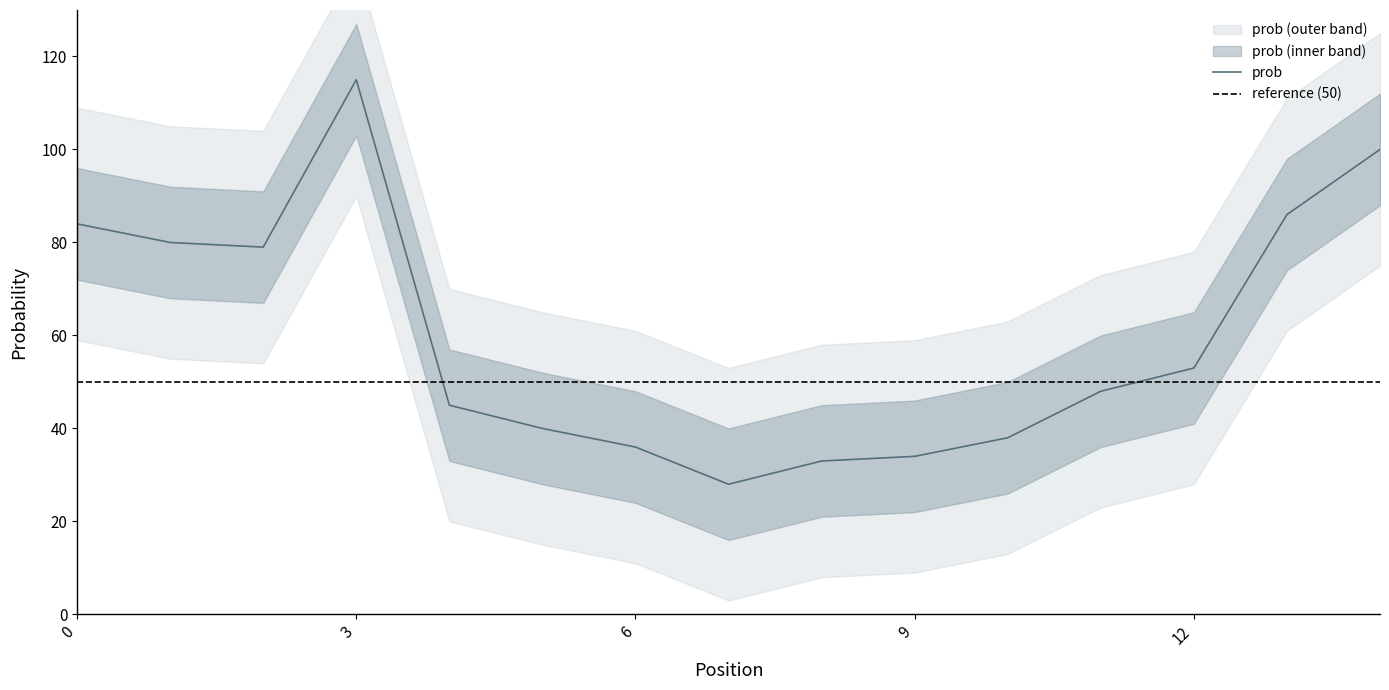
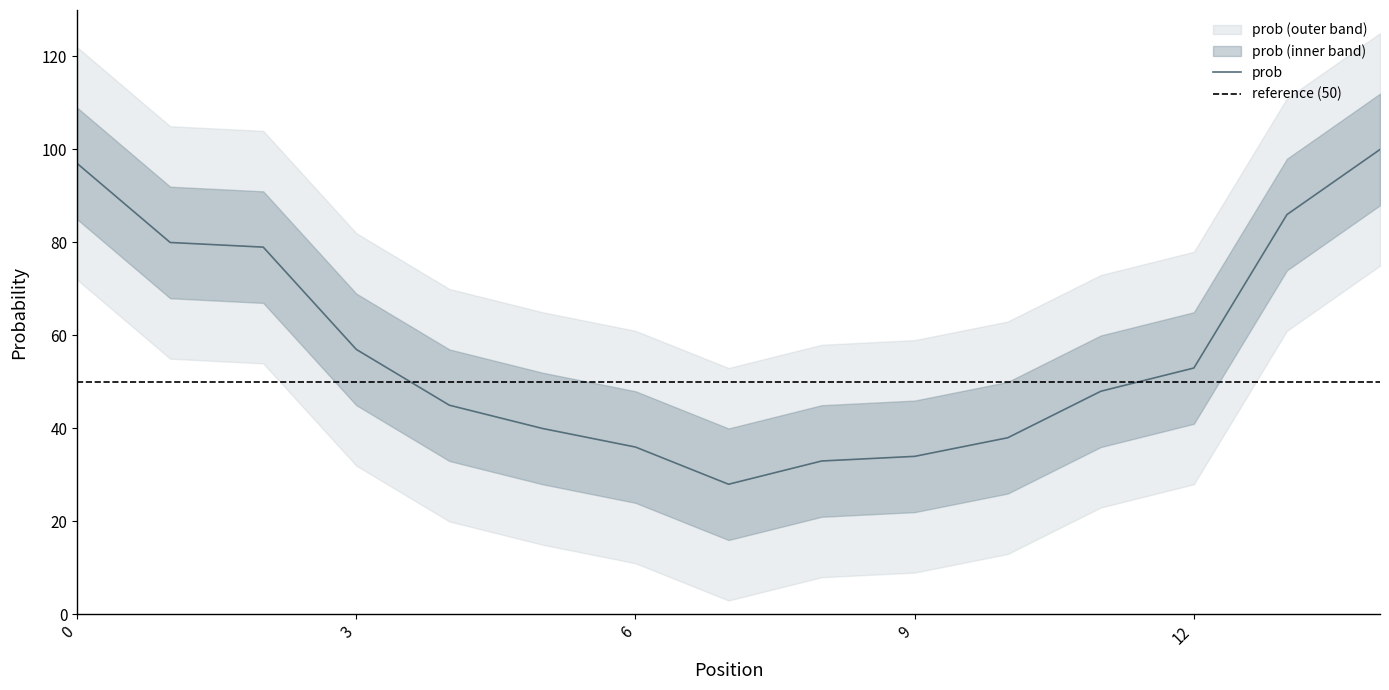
prob, 0: 84 -> 97
prob, 3: 115 -> 57
